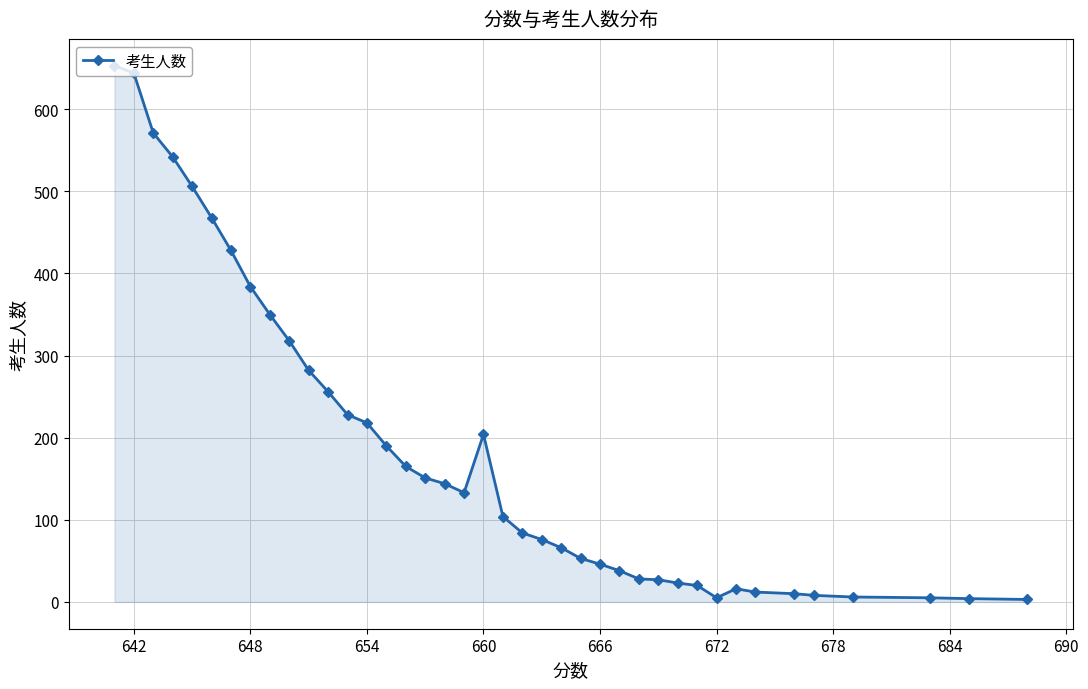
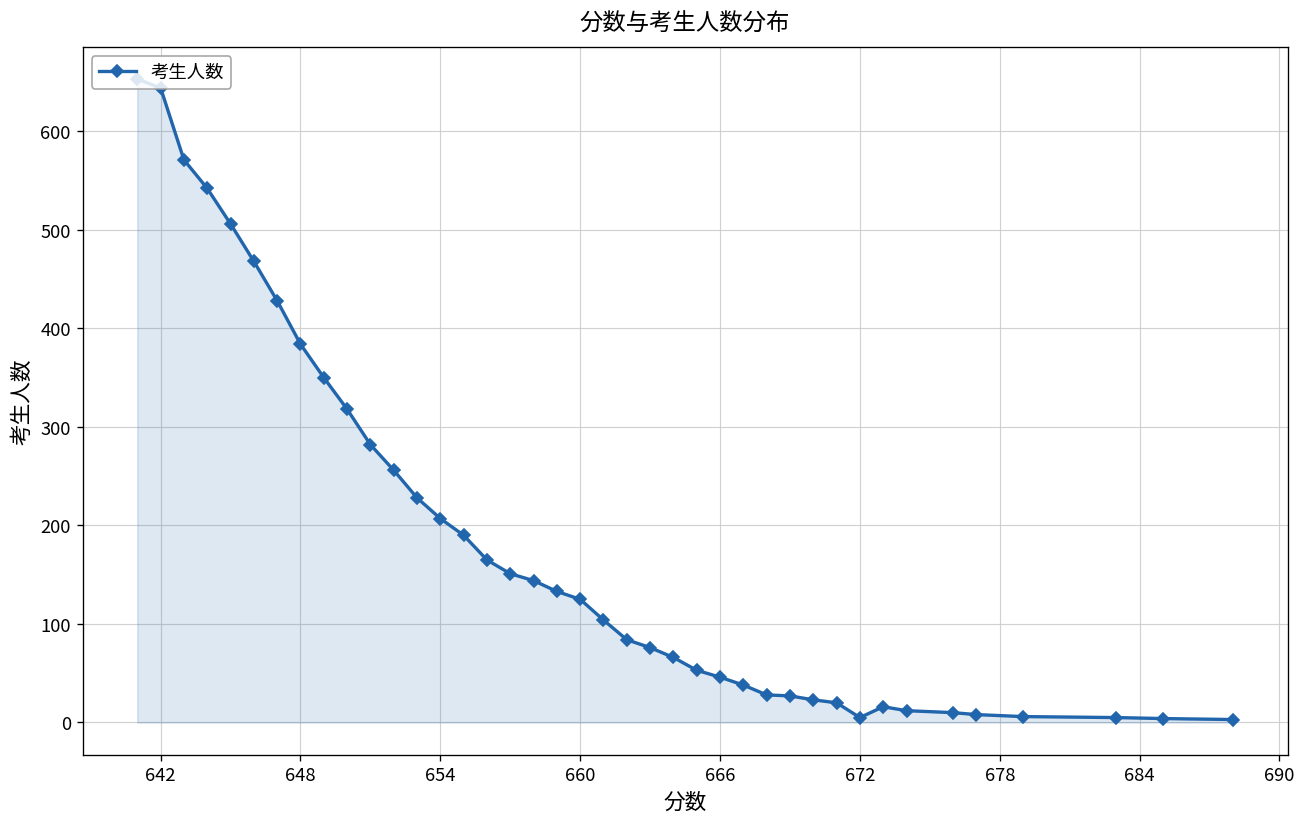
654: 220 -> 210
660: 200 -> 130
